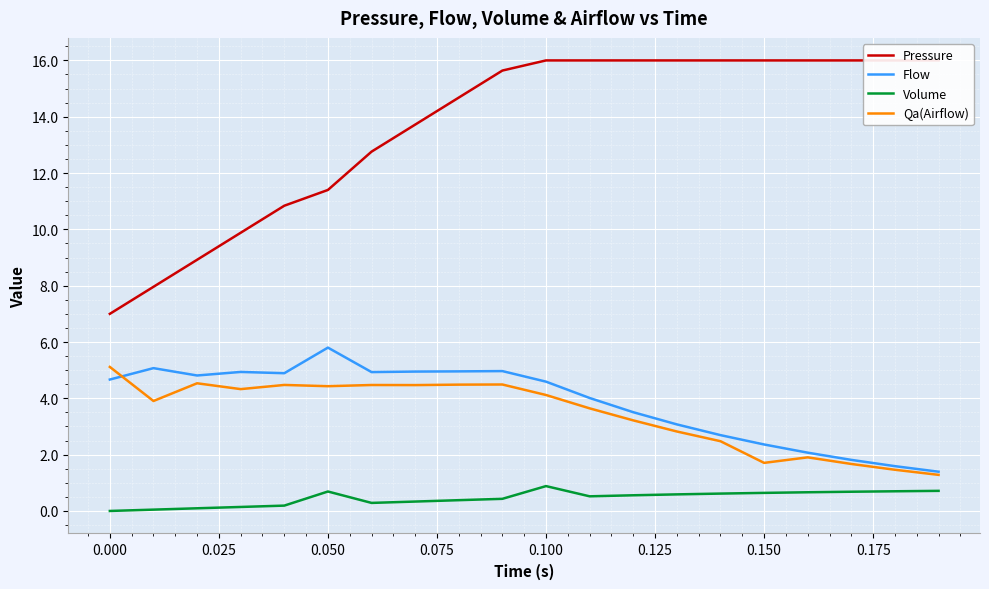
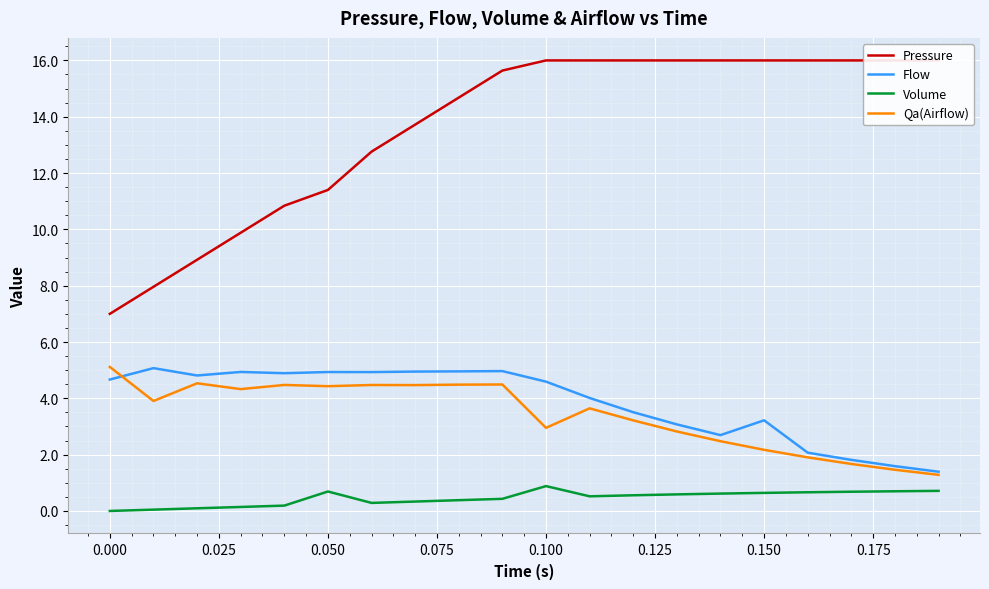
Flow, 0.050: 5.8 -> 4.9
Qa(Airflow), 0.100: 4.1 -> 3.0
Flow, 0.150: 2.4 -> 3.2
Qa(Airflow), 0.150: 1.7 -> 2.2
